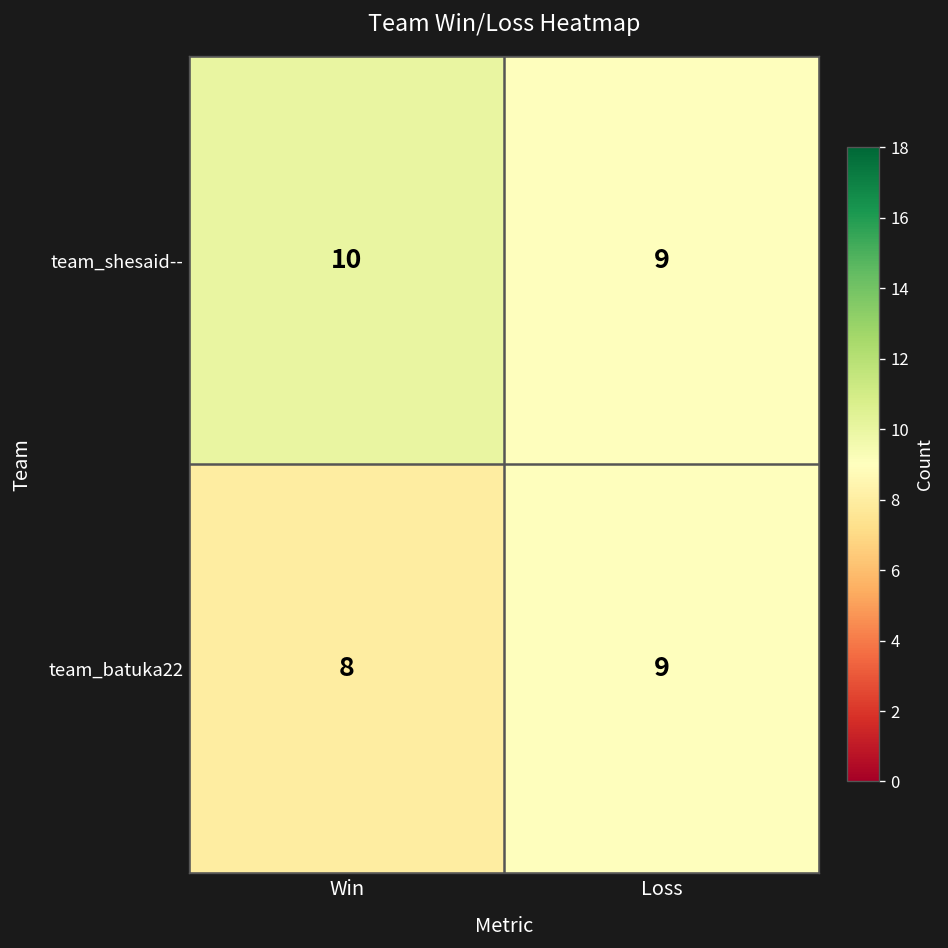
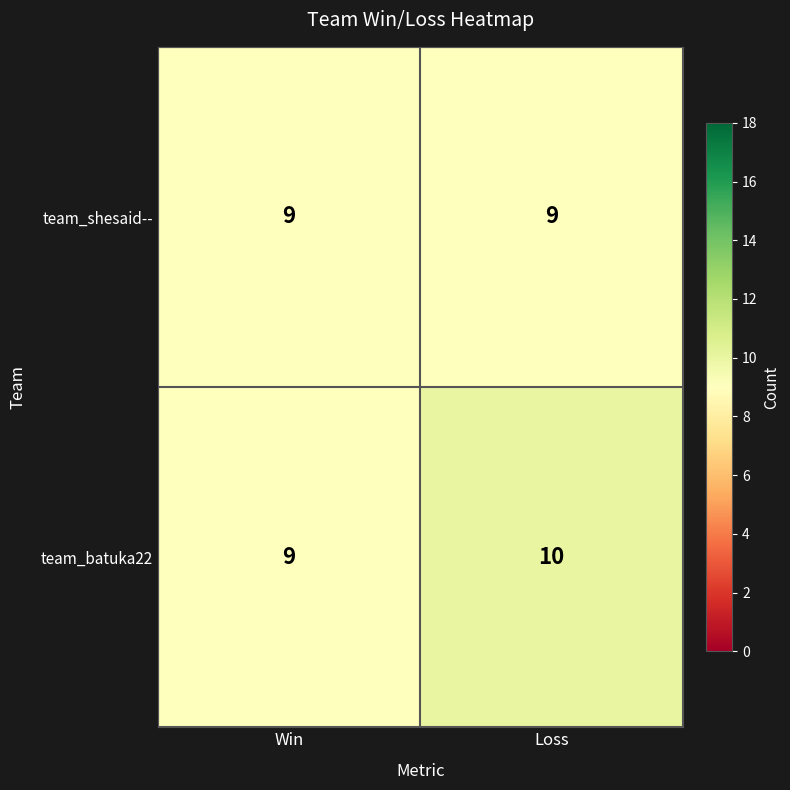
team_shesaid--, Win: 10 -> 9
team_batuka22, Win: 8 -> 9
team_batuka22, Loss: 9 -> 10
